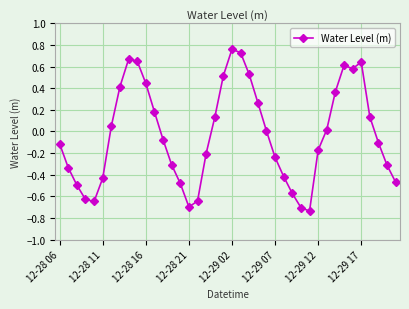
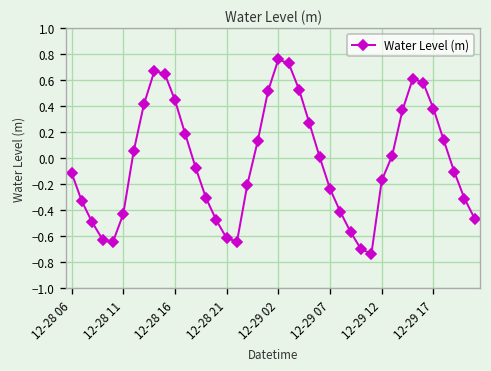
12-28 21: -0.70 -> -0.62
12-29 17: 0.64 -> 0.38
